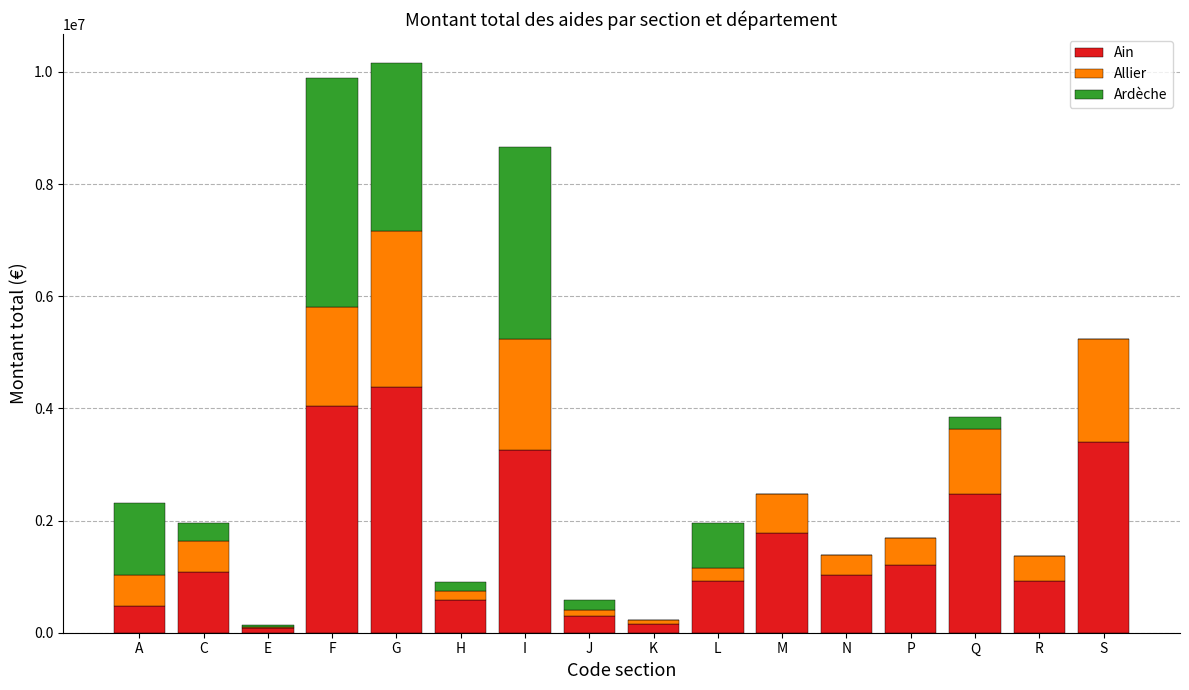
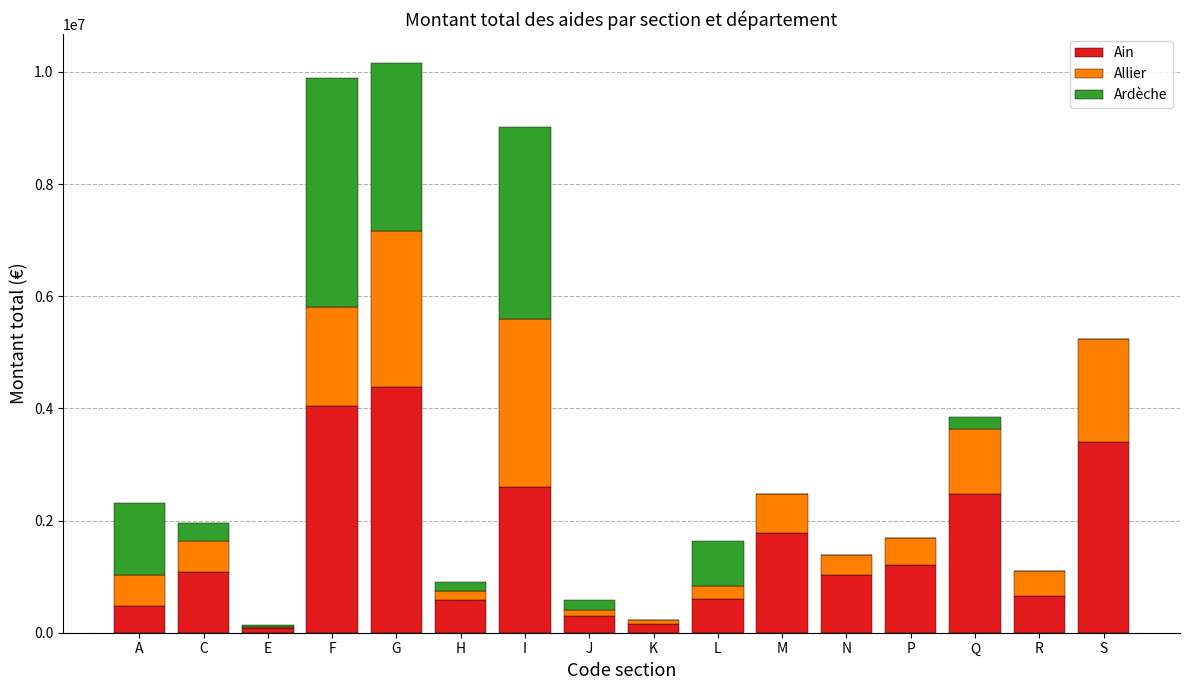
Ain, I: 3300000 -> 2600000
Allier, I: 2000000 -> 3000000
Ain, L: 900000 -> 600000
Ain, R: 900000 -> 700000
